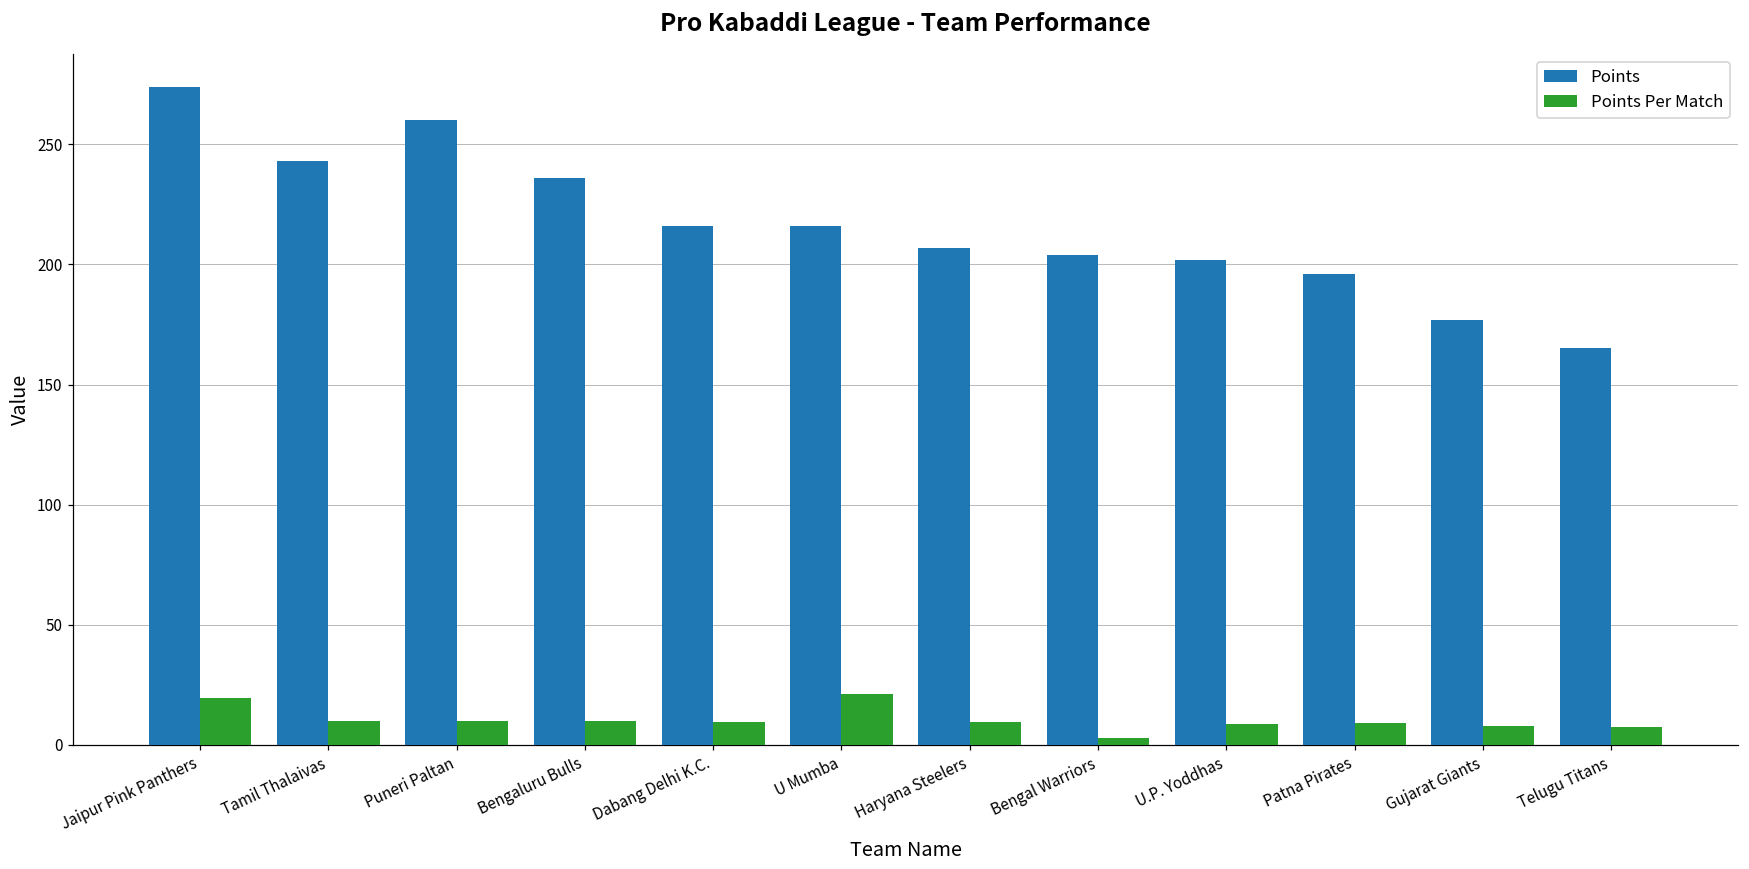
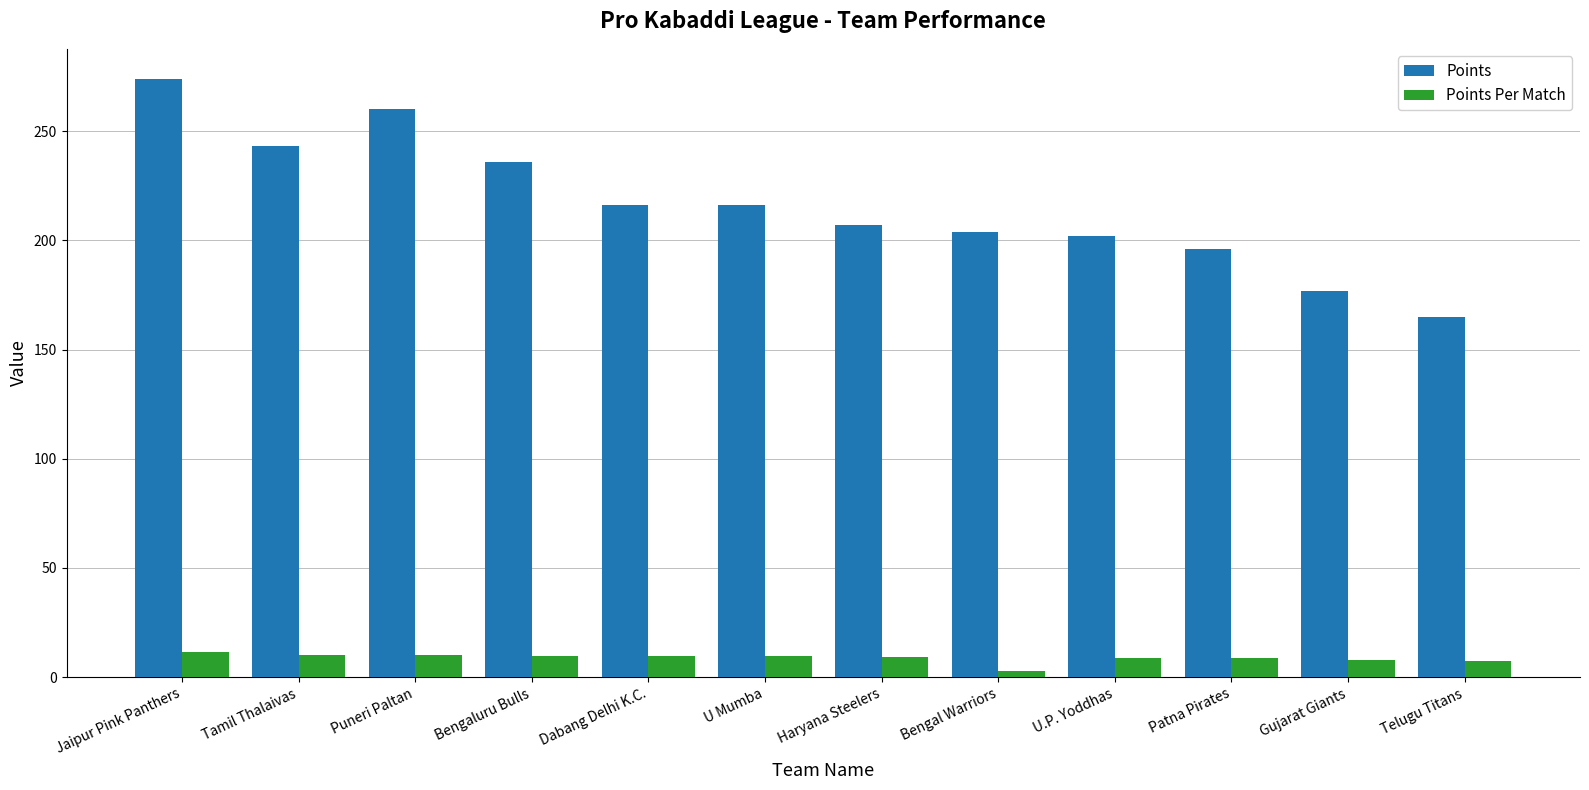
Points Per Match, Jaipur Pink Panthers: 20 -> 11
Points Per Match, U Mumba: 21 -> 10
